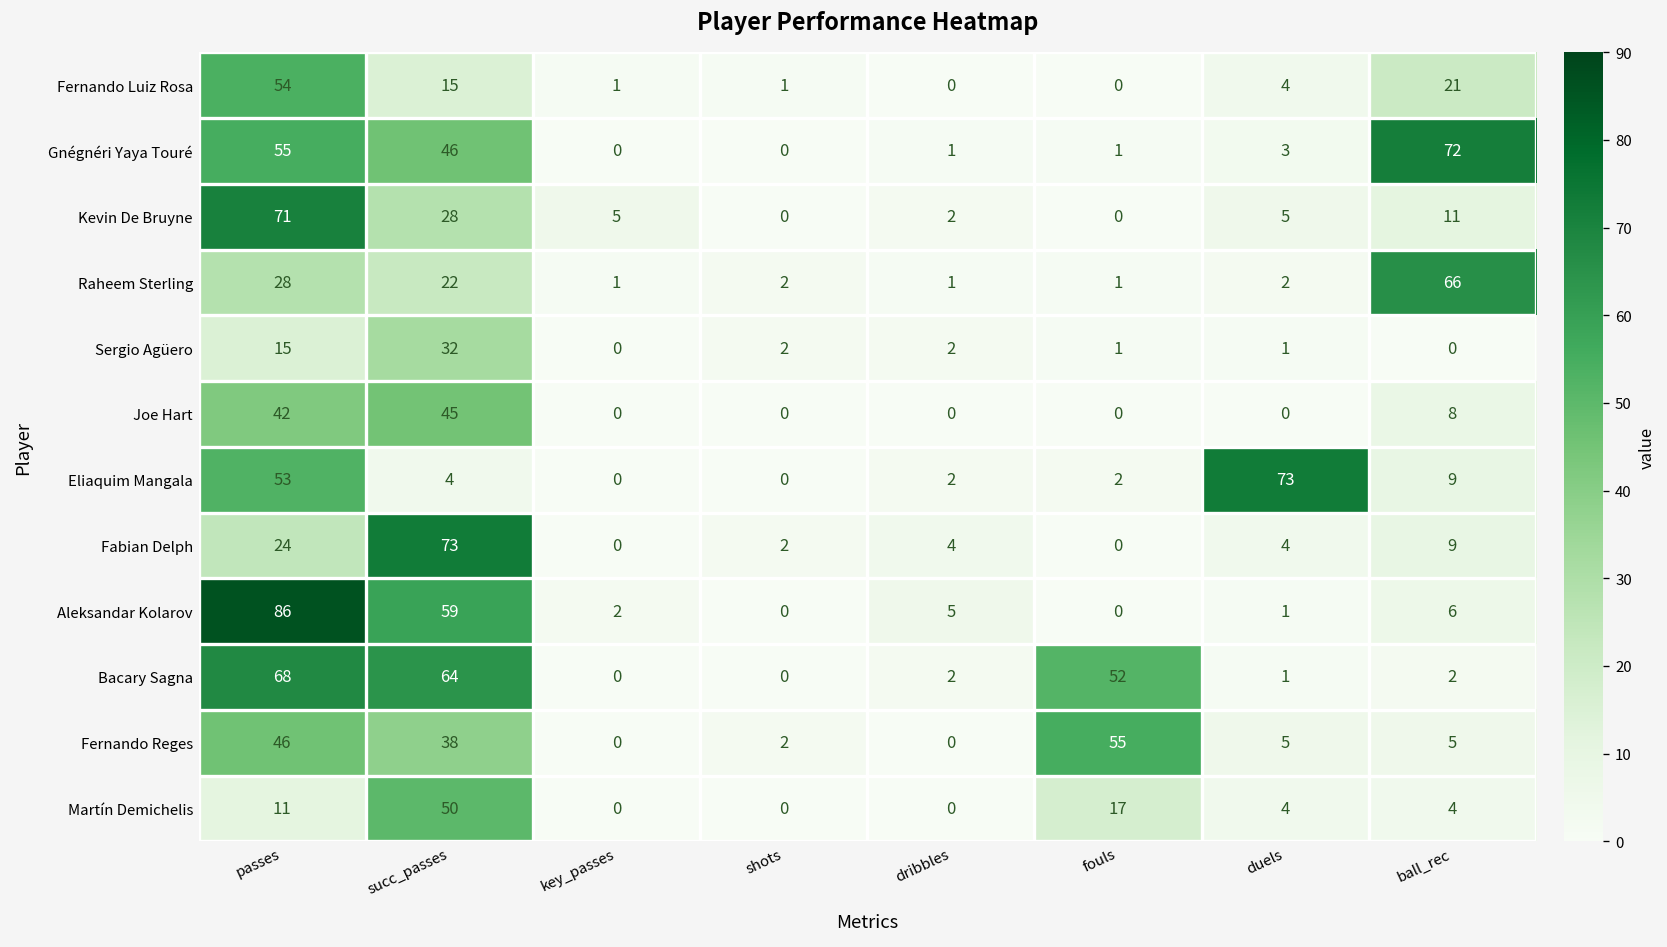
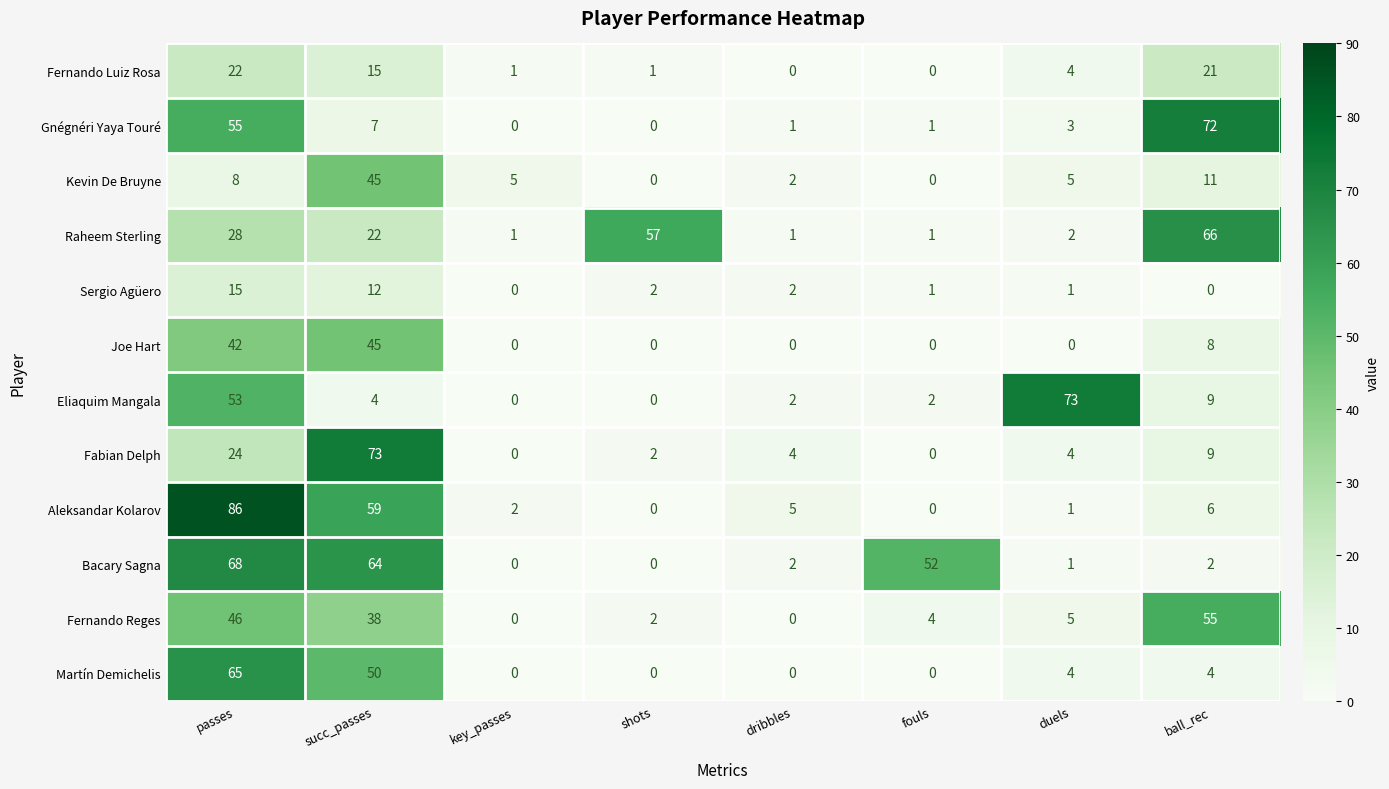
Fernando Luiz Rosa, passes: 54 -> 22
Gnégnéri Yaya Touré, succ_passes: 46 -> 7
Kevin De Bruyne, passes: 71 -> 8
Kevin De Bruyne, succ_passes: 28 -> 45
Raheem Sterling, shots: 2 -> 57
Sergio Agüero, succ_passes: 32 -> 12
Fernando Reges, fouls: 55 -> 4
Fernando Reges, ball_rec: 5 -> 55
Martín Demichelis, passes: 11 -> 65
Martín Demichelis, fouls: 17 -> 0
